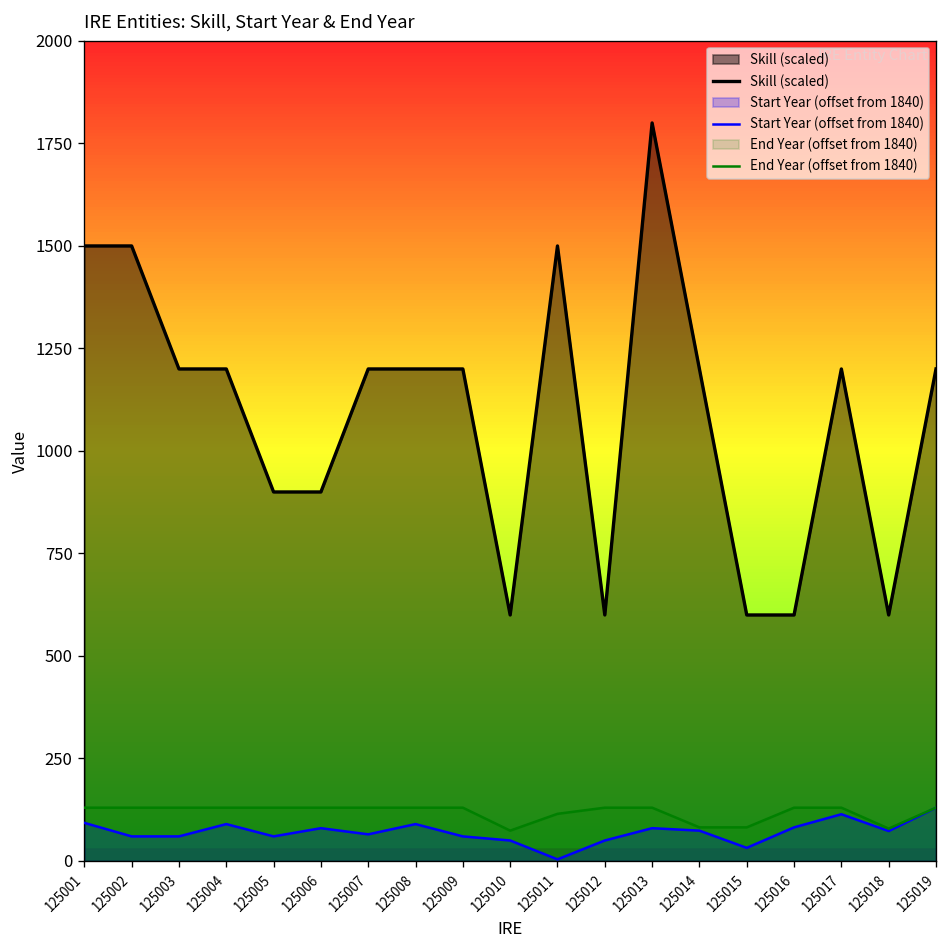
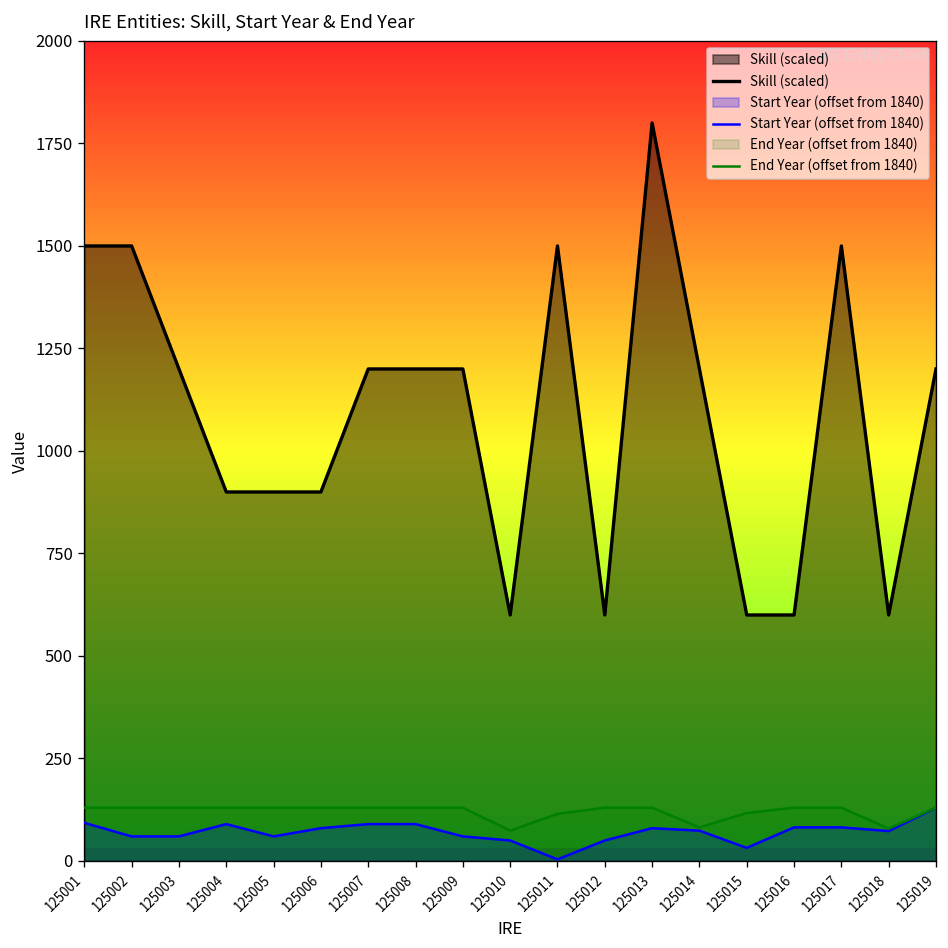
Skill (scaled), 125004: 1200 -> 900
Start Year (offset from 1840), 125007: 70 -> 90
End Year (offset from 1840), 125015: 80 -> 120
Skill (scaled), 125017: 1200 -> 1500
Start Year (offset from 1840), 125017: 110 -> 80
